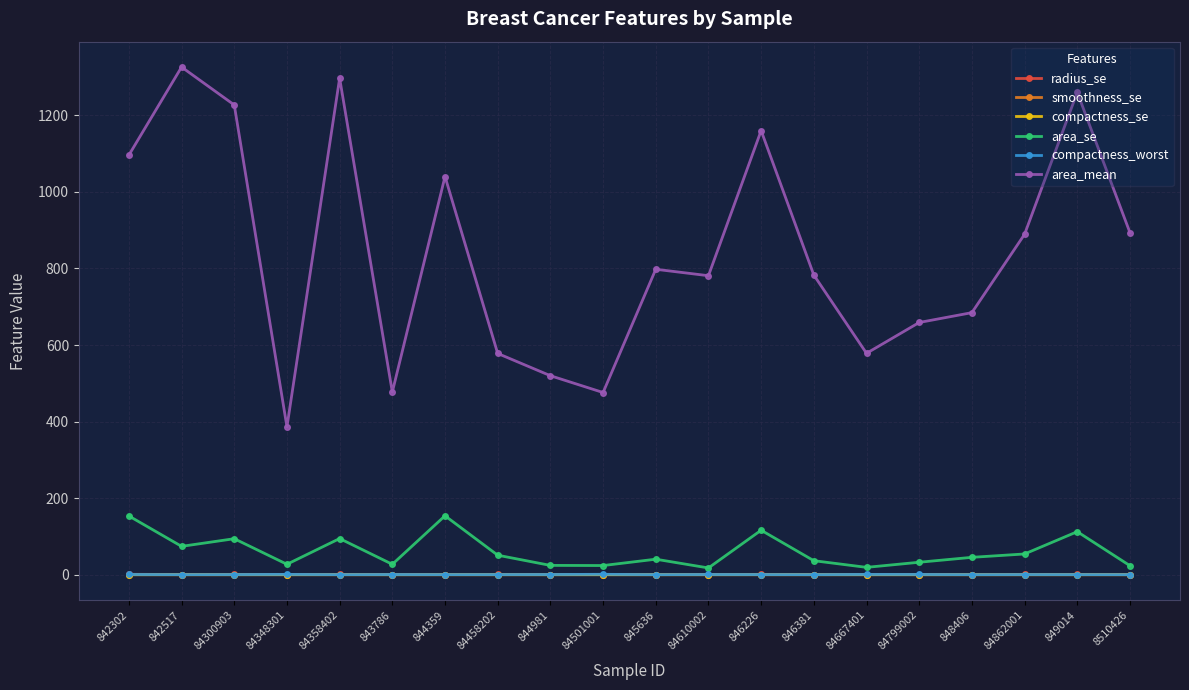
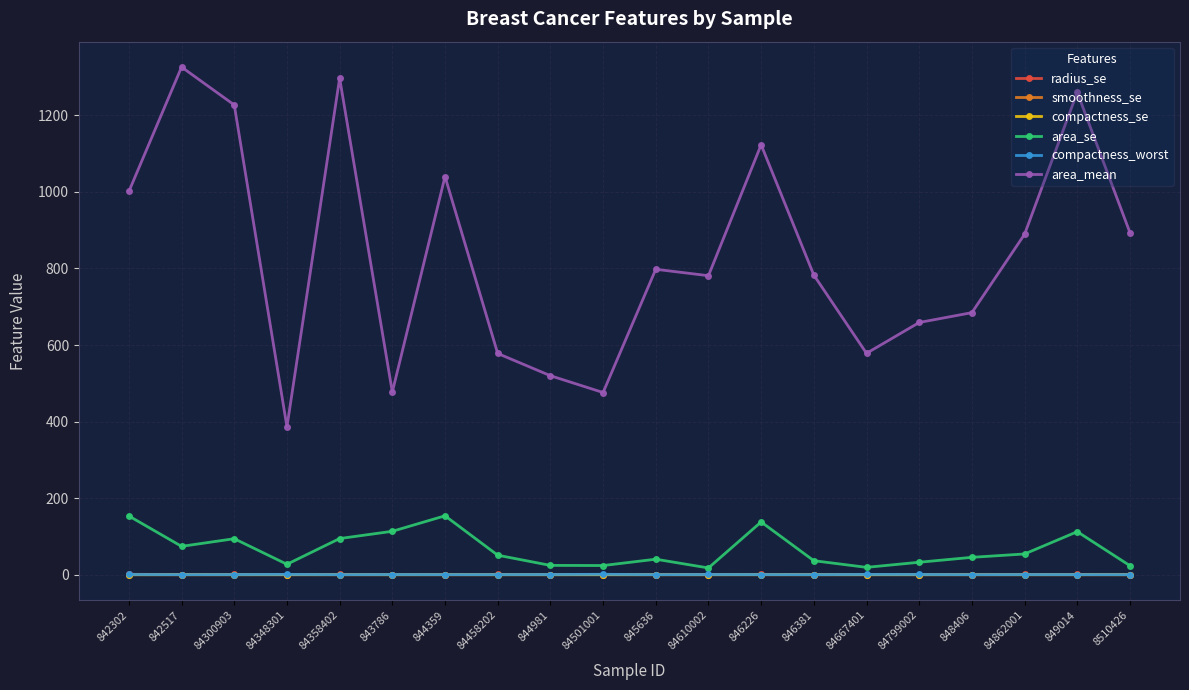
area_mean, 842302: 1100 -> 1000
area_se, 843786: 30 -> 110
area_se, 846226: 120 -> 140
area_mean, 846226: 1160 -> 1120
